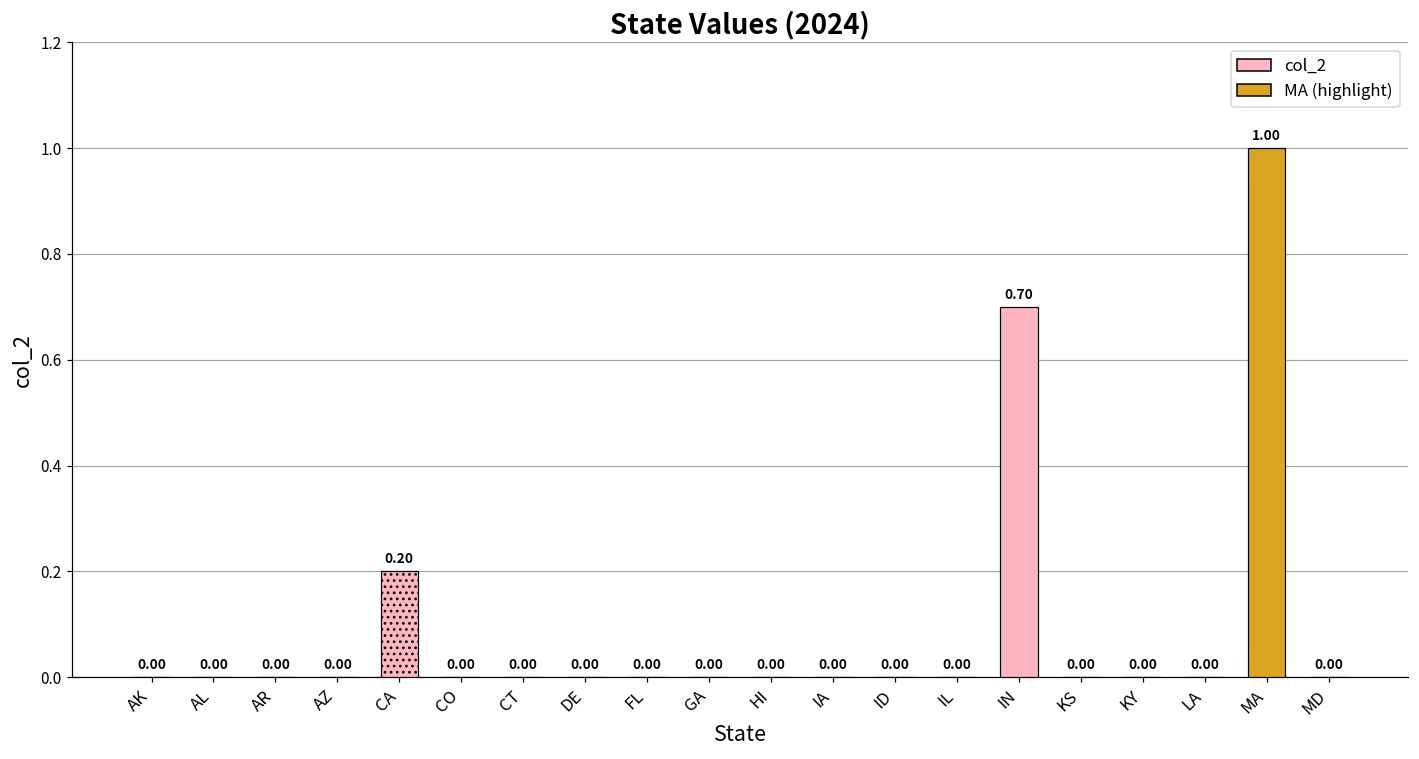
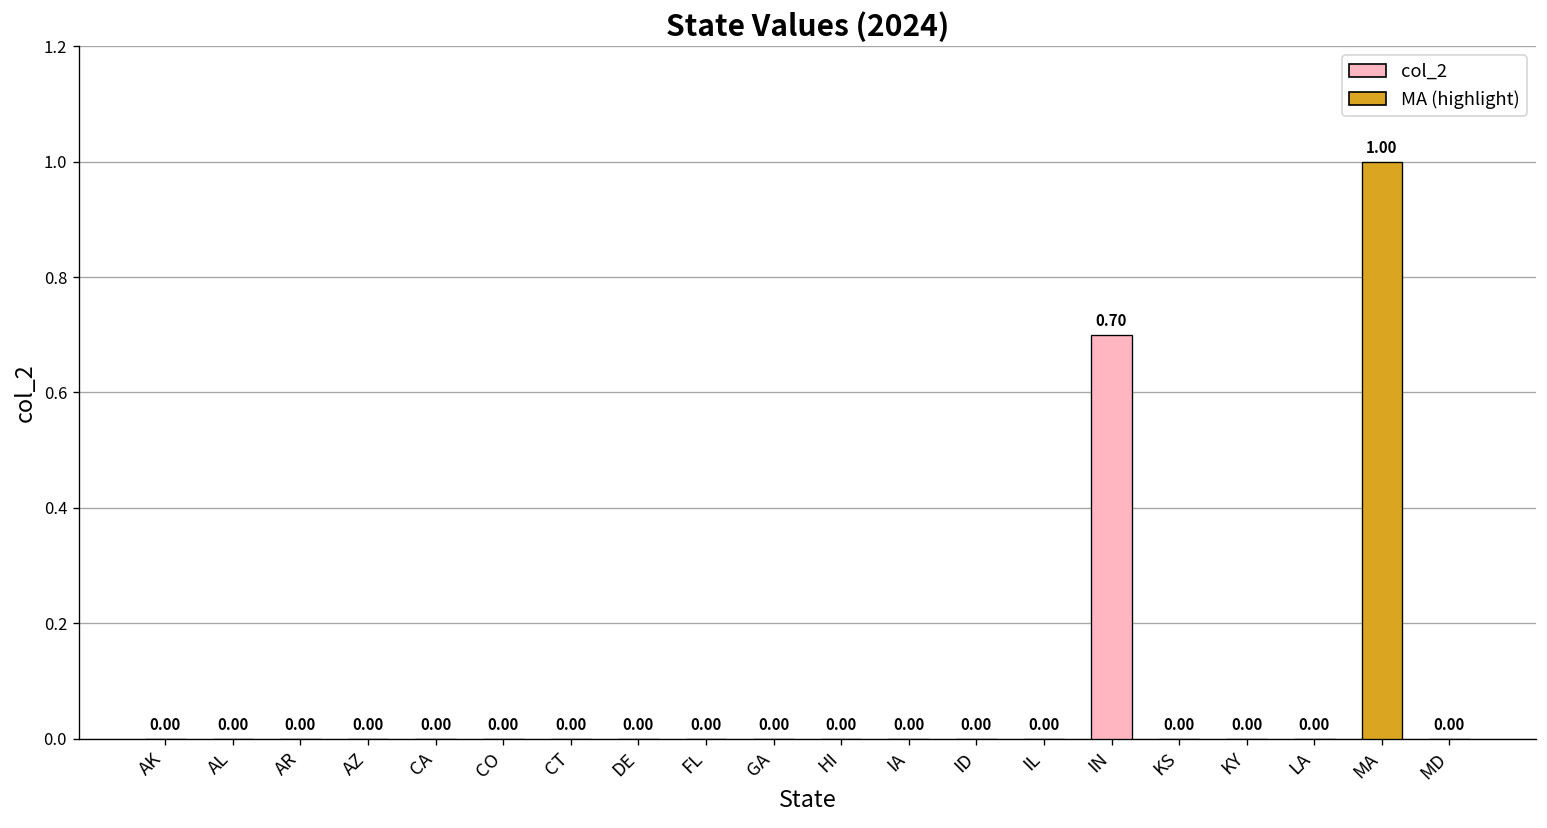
CA: 0.20 -> 0.00
